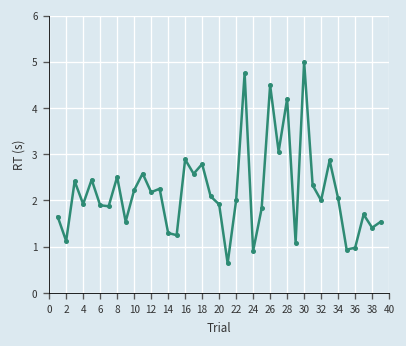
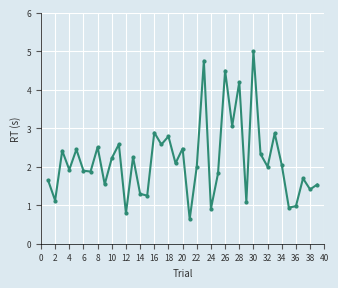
12: 2.2 -> 0.8
20: 1.9 -> 2.5
